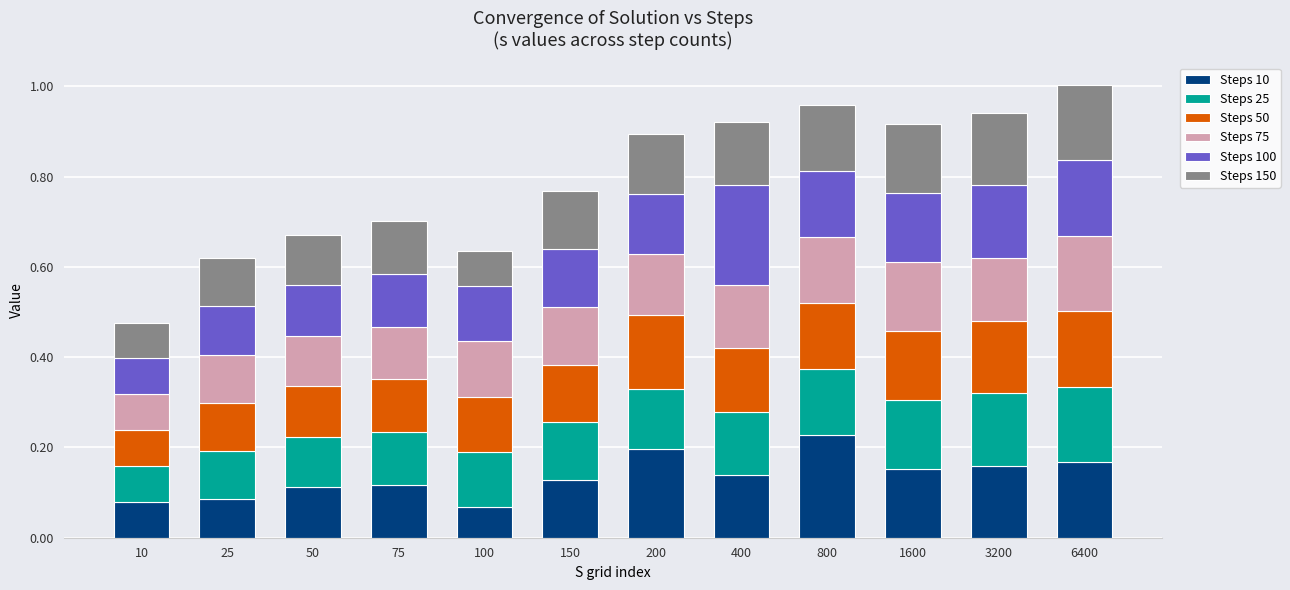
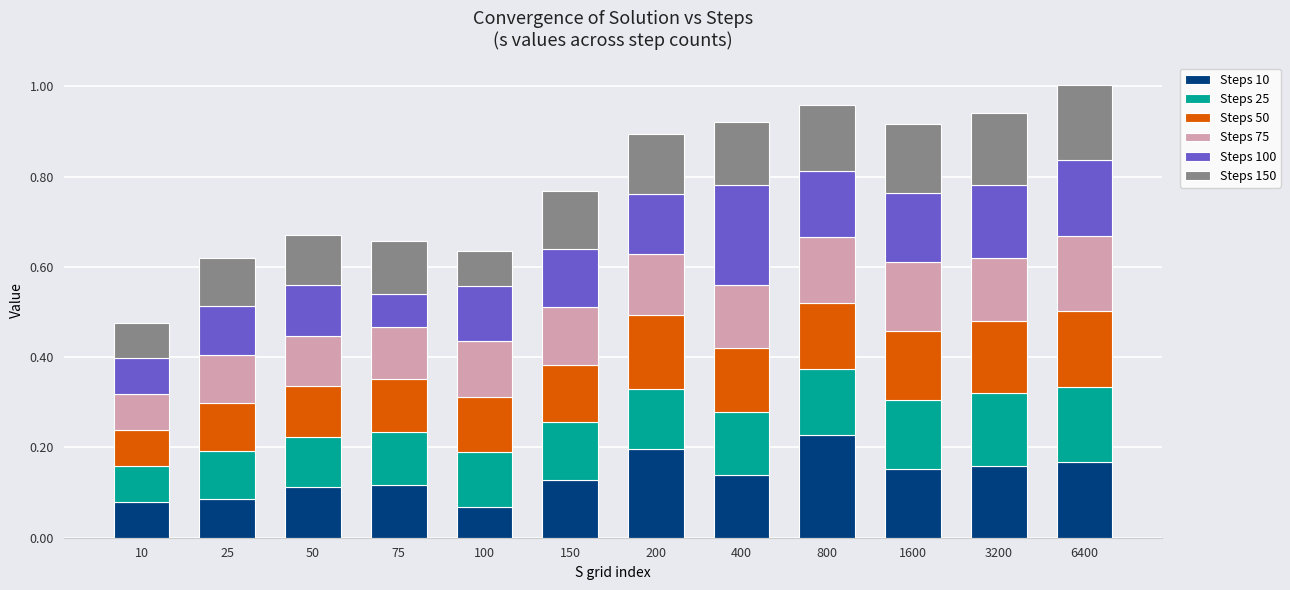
Steps 100, 75: 0.12 -> 0.07
